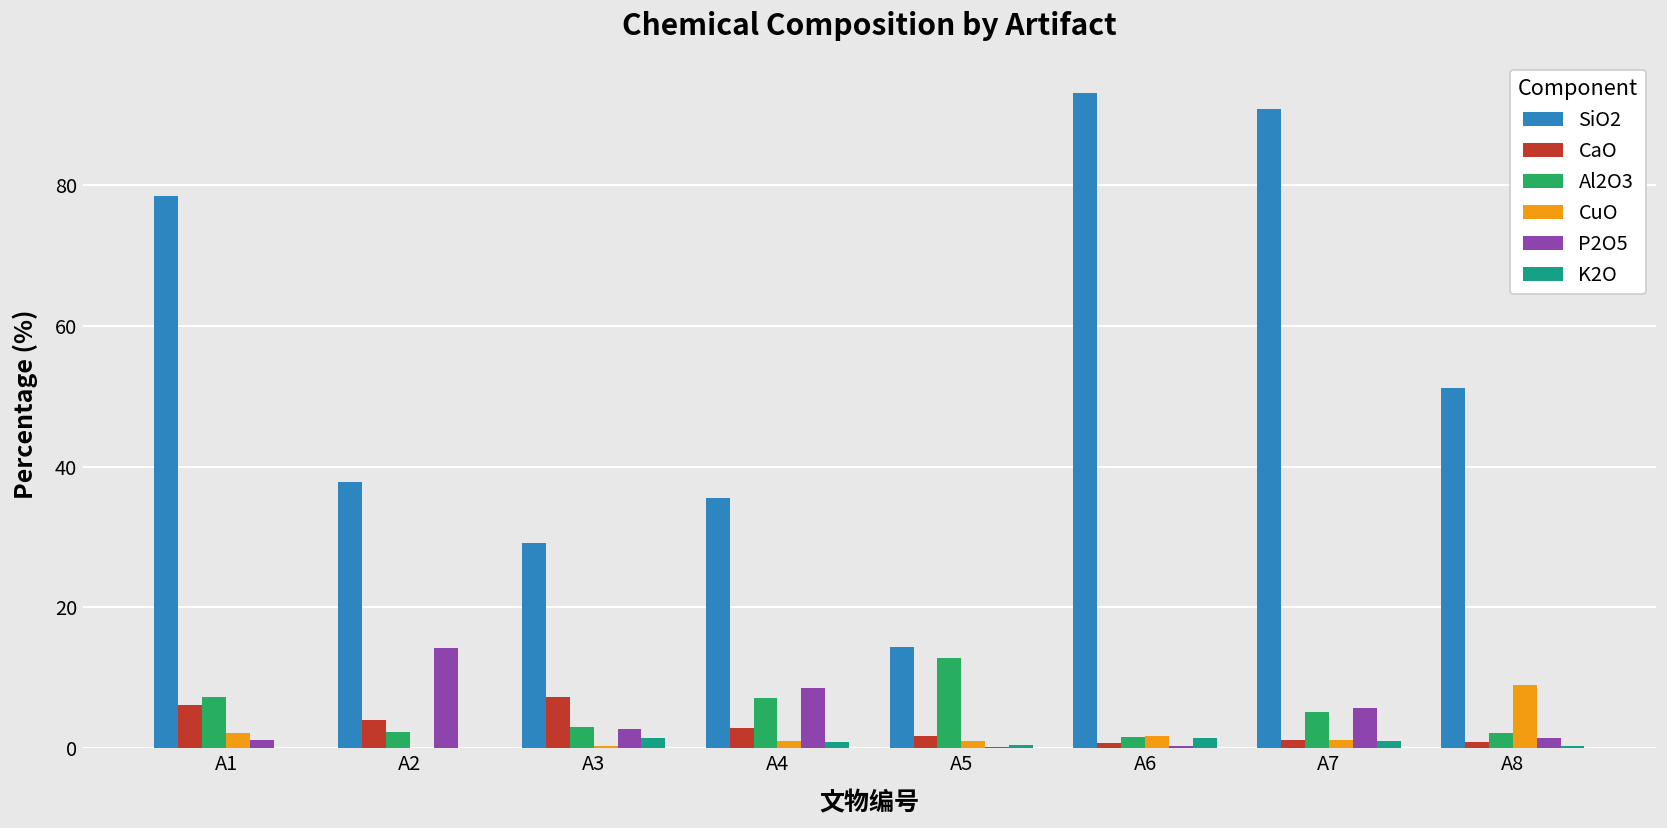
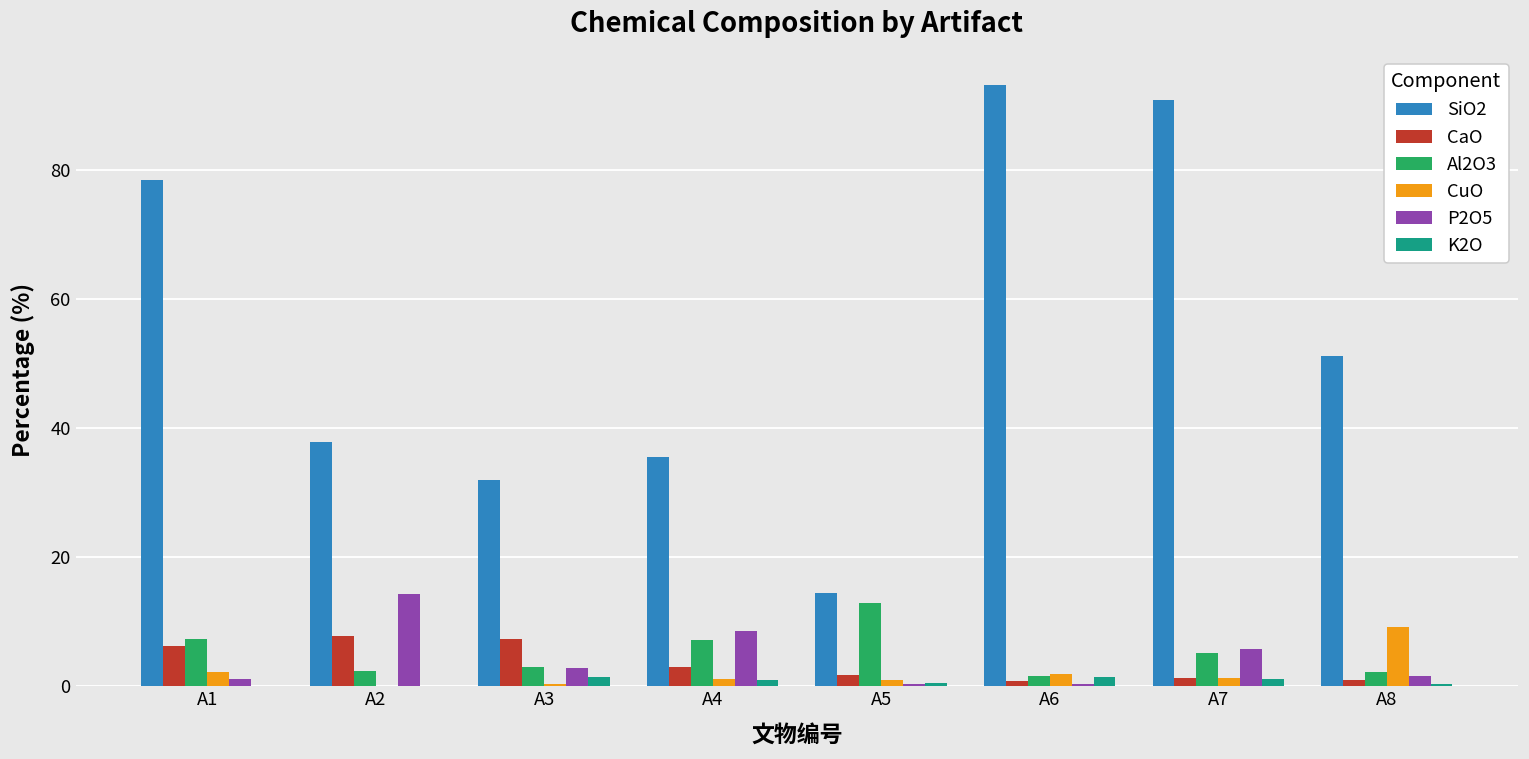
CaO, A2: 4 -> 8
SiO2, A3: 29 -> 32
